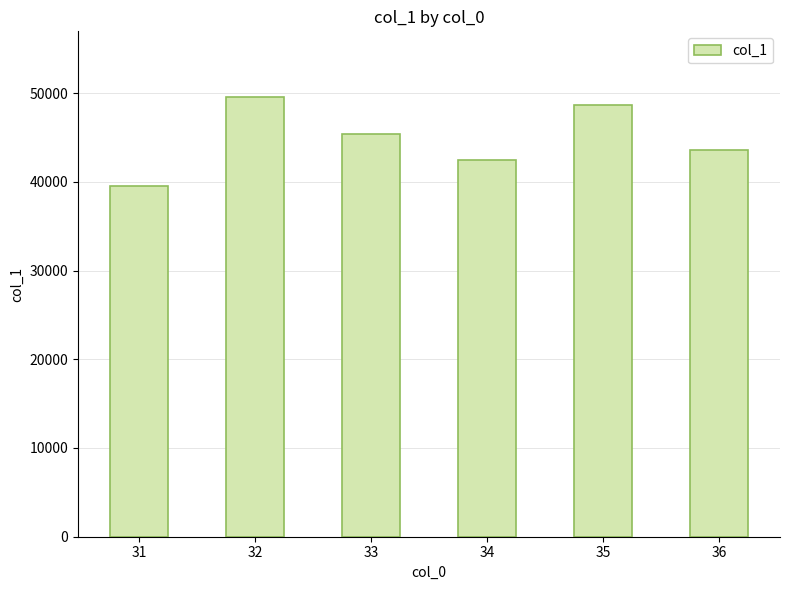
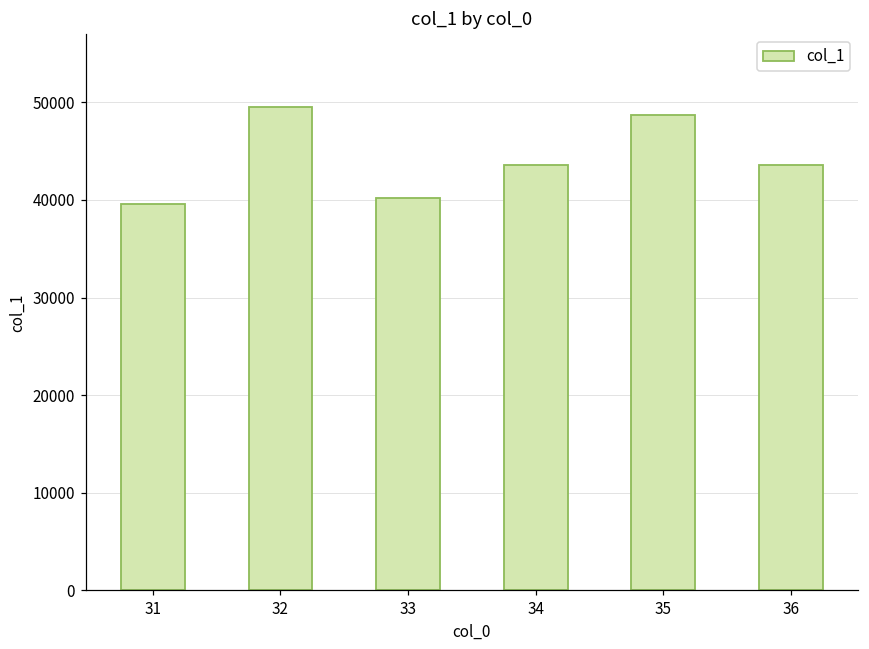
33: 45000 -> 40000
34: 42000 -> 44000
